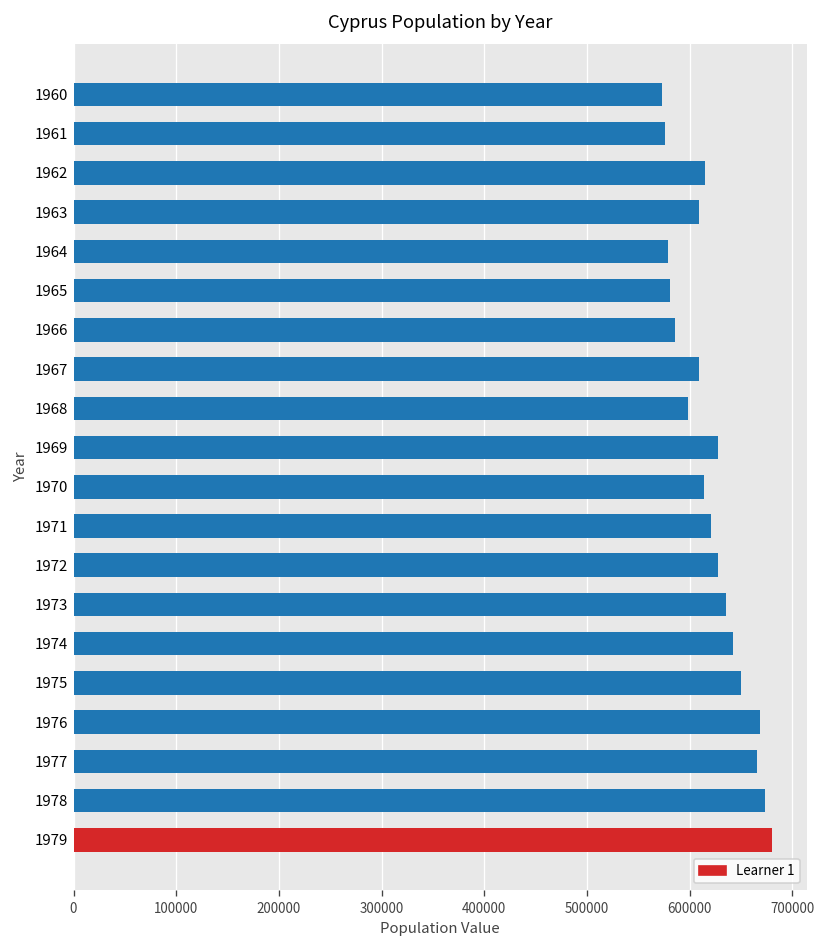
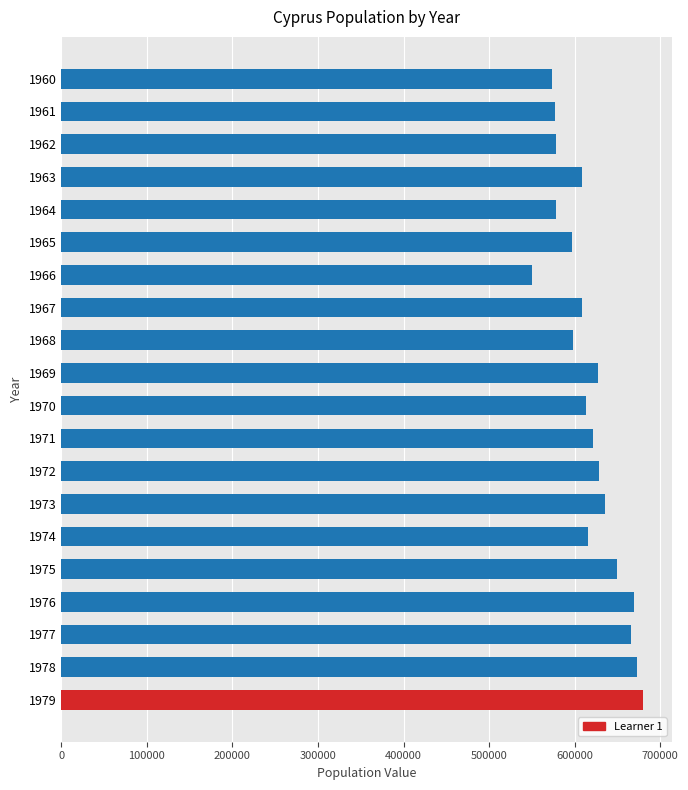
1962: 610000 -> 580000
1965: 580000 -> 600000
1966: 590000 -> 550000
1974: 640000 -> 620000
